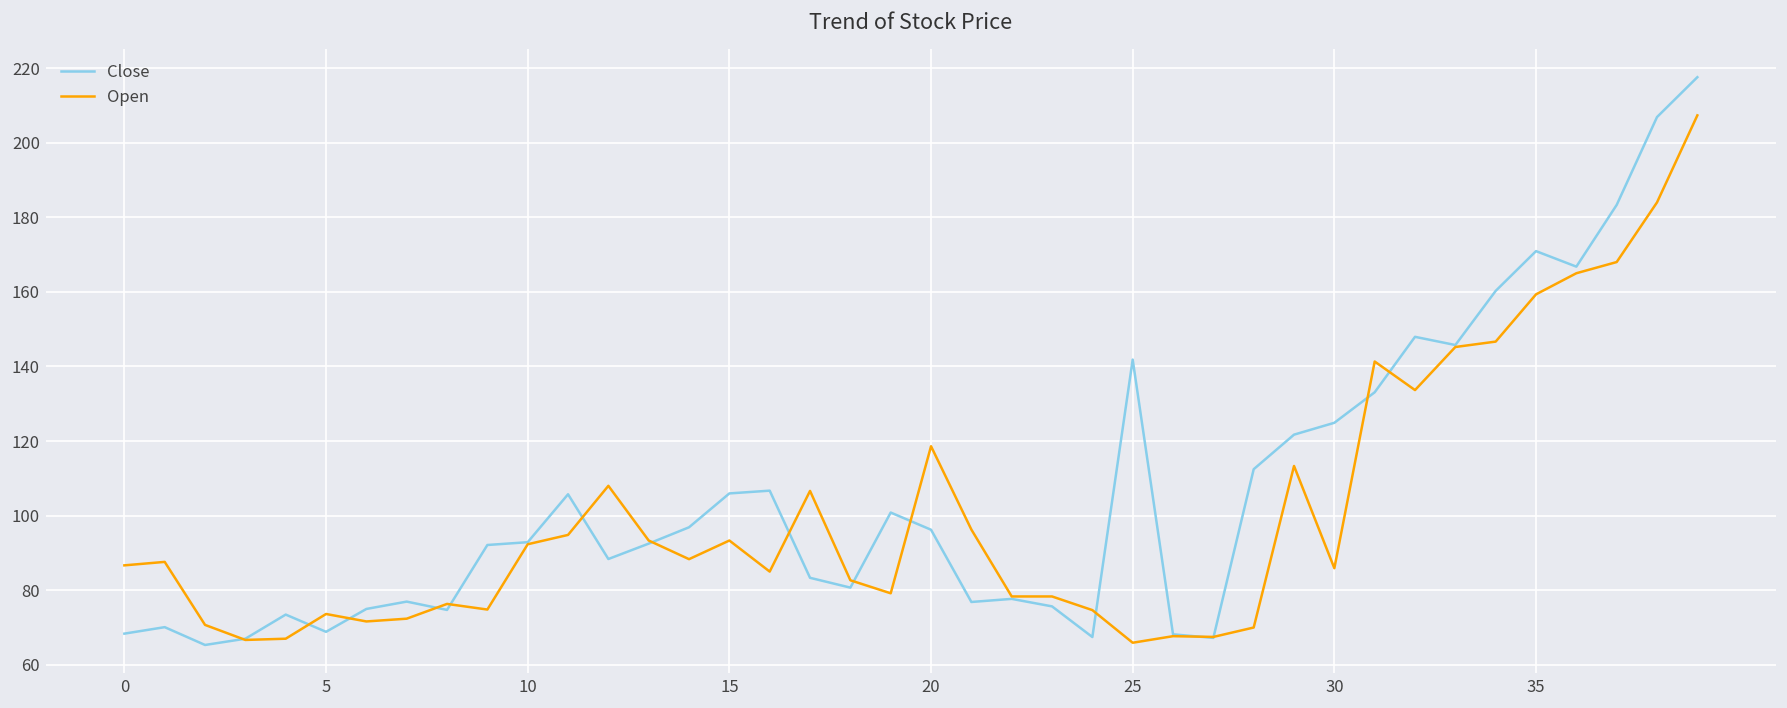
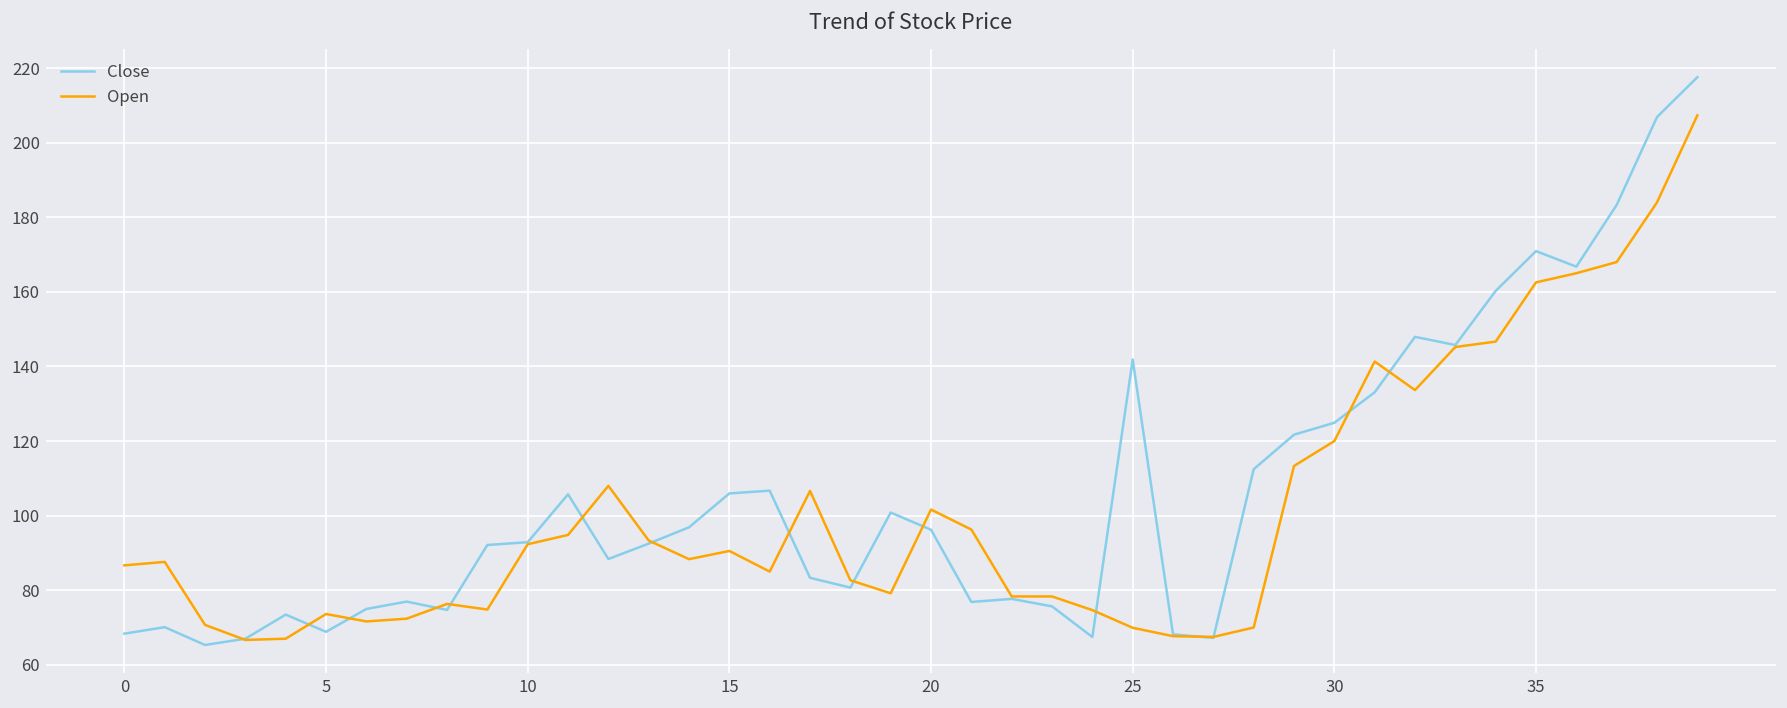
Open, 15: 93 -> 91
Open, 20: 119 -> 102
Open, 25: 66 -> 70
Open, 30: 86 -> 120
Open, 35: 159 -> 163
